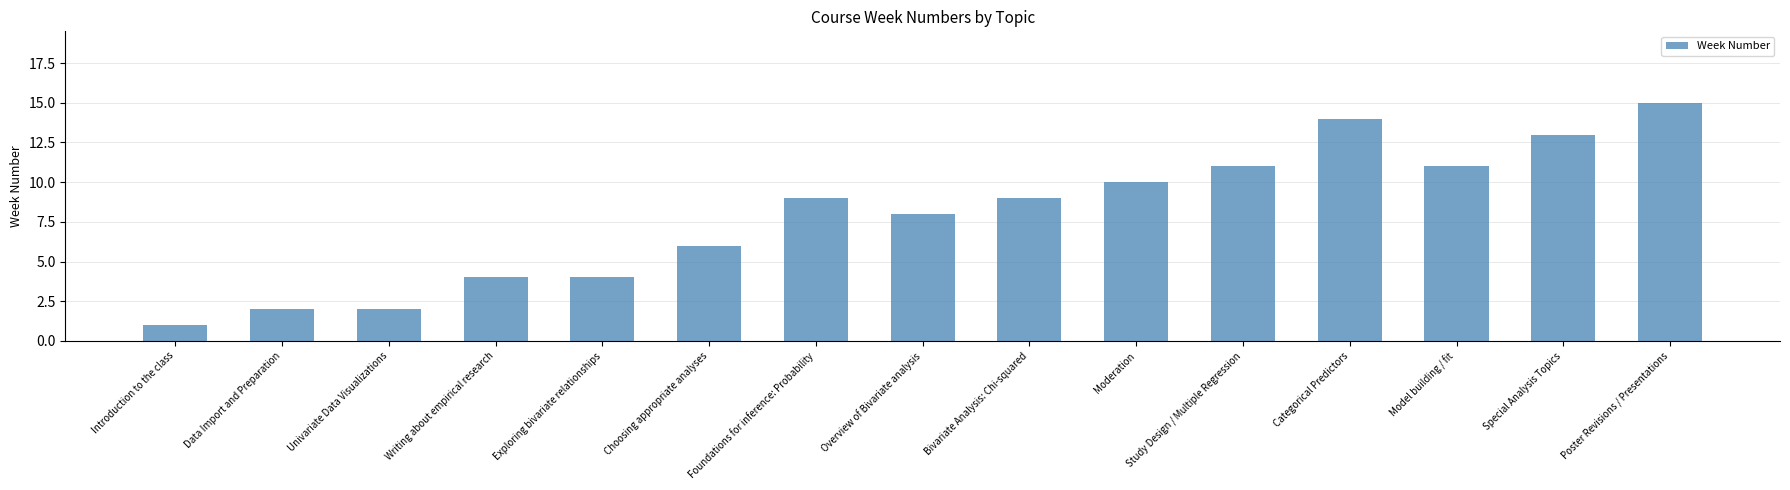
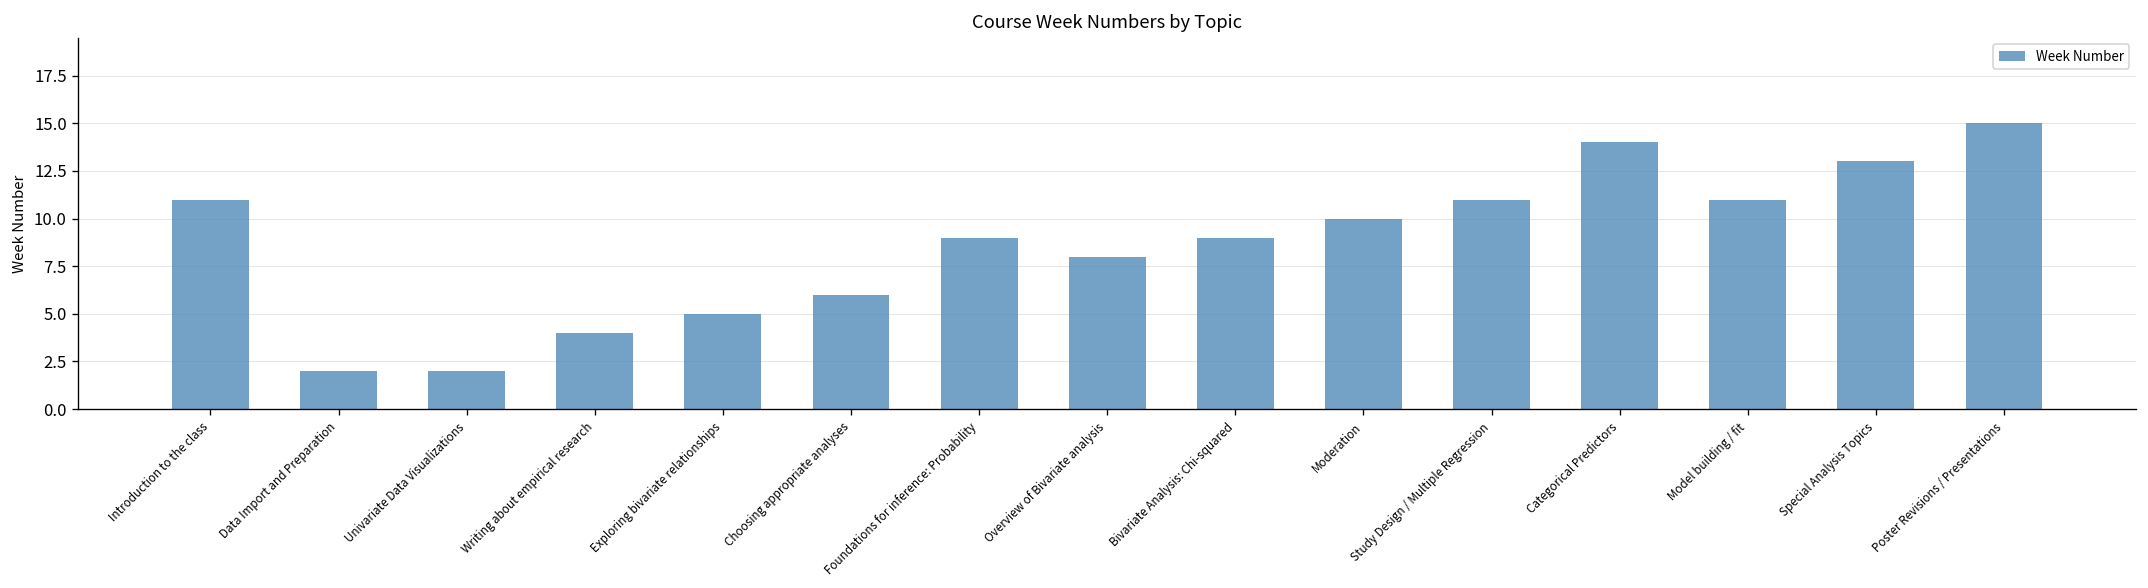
Introduction to the class: 1 -> 11
Exploring bivariate relationships: 4 -> 5
